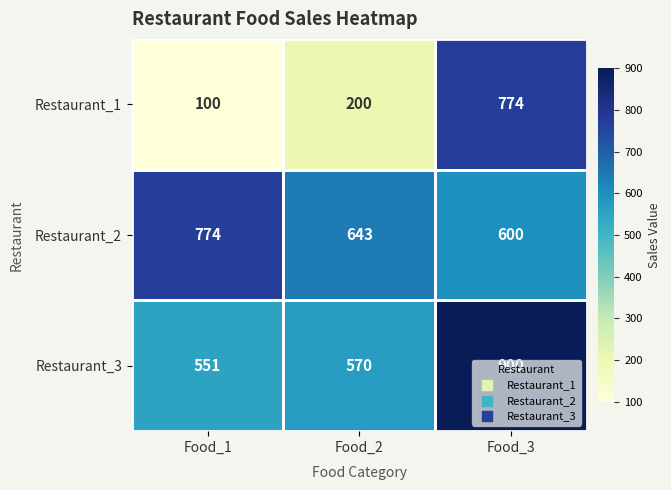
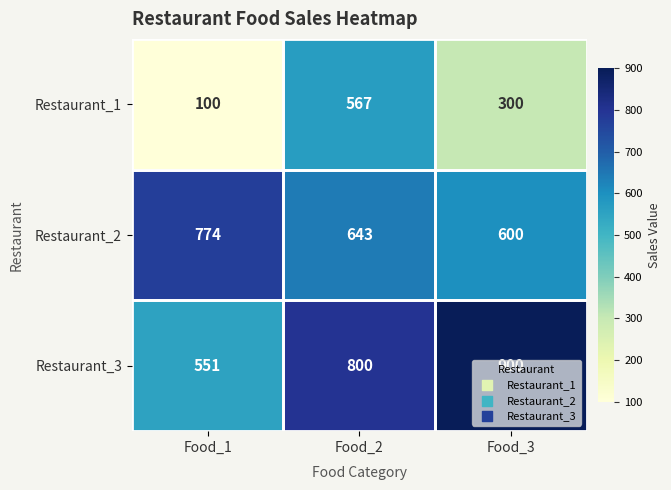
Restaurant_1, Food_2: 200 -> 567
Restaurant_1, Food_3: 774 -> 300
Restaurant_3, Food_2: 570 -> 800
